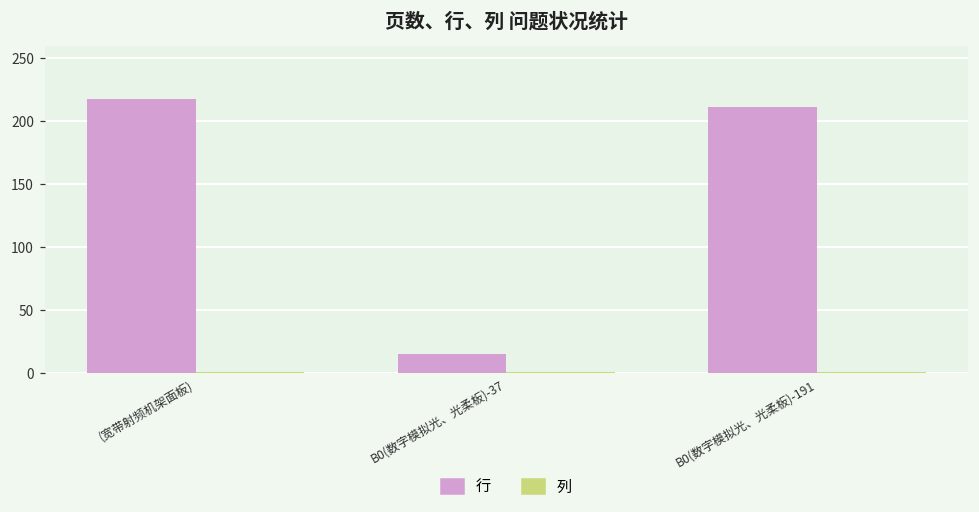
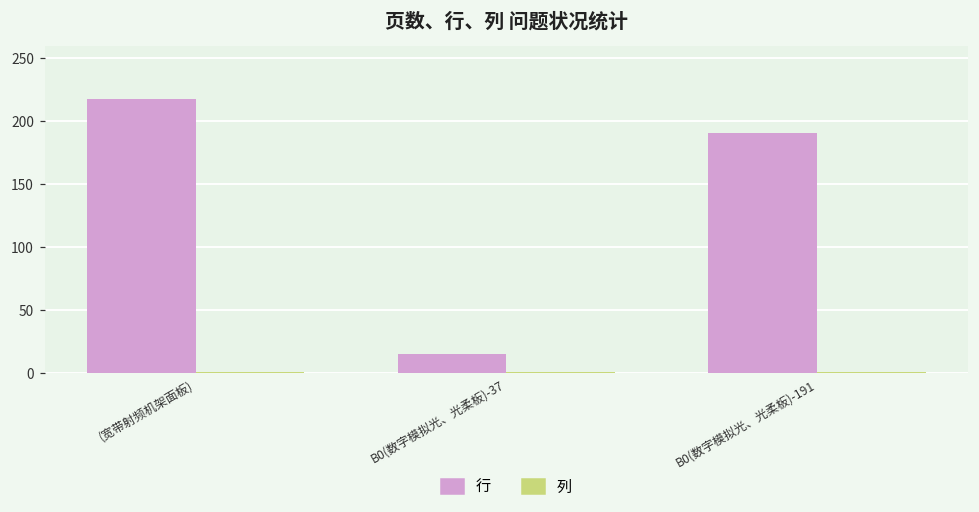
行, B0(数字模拟光、光柔板)-191: 211 -> 191
